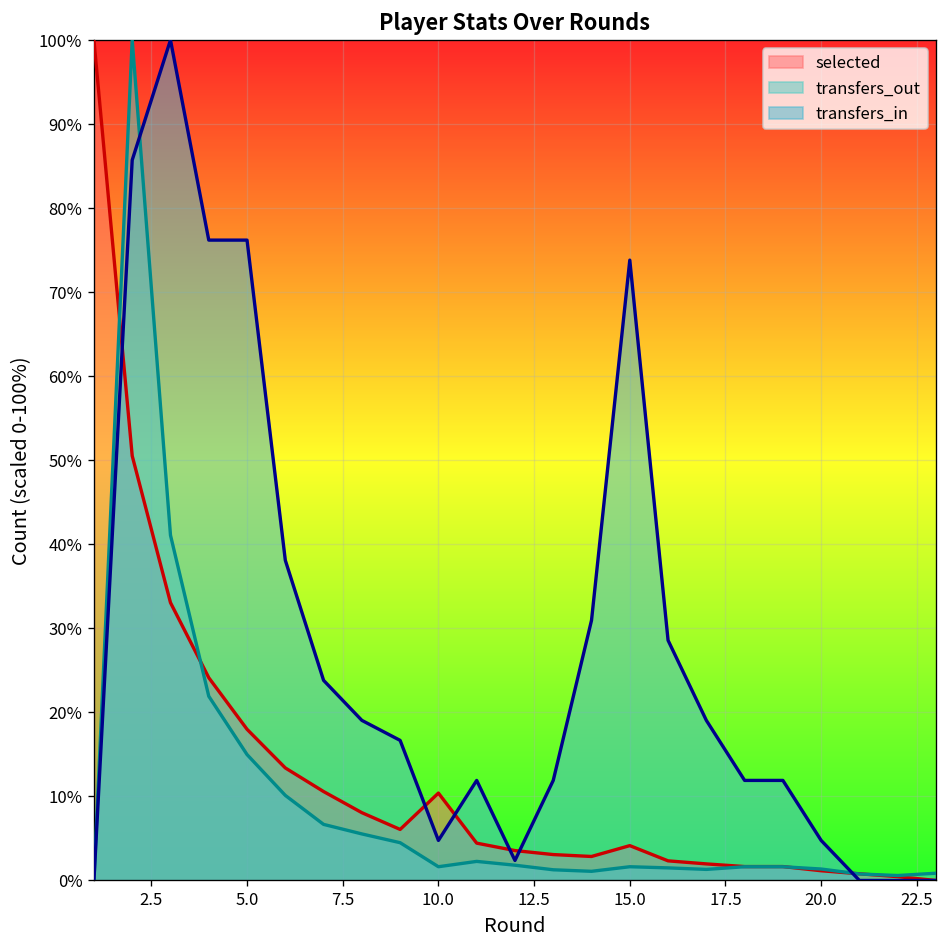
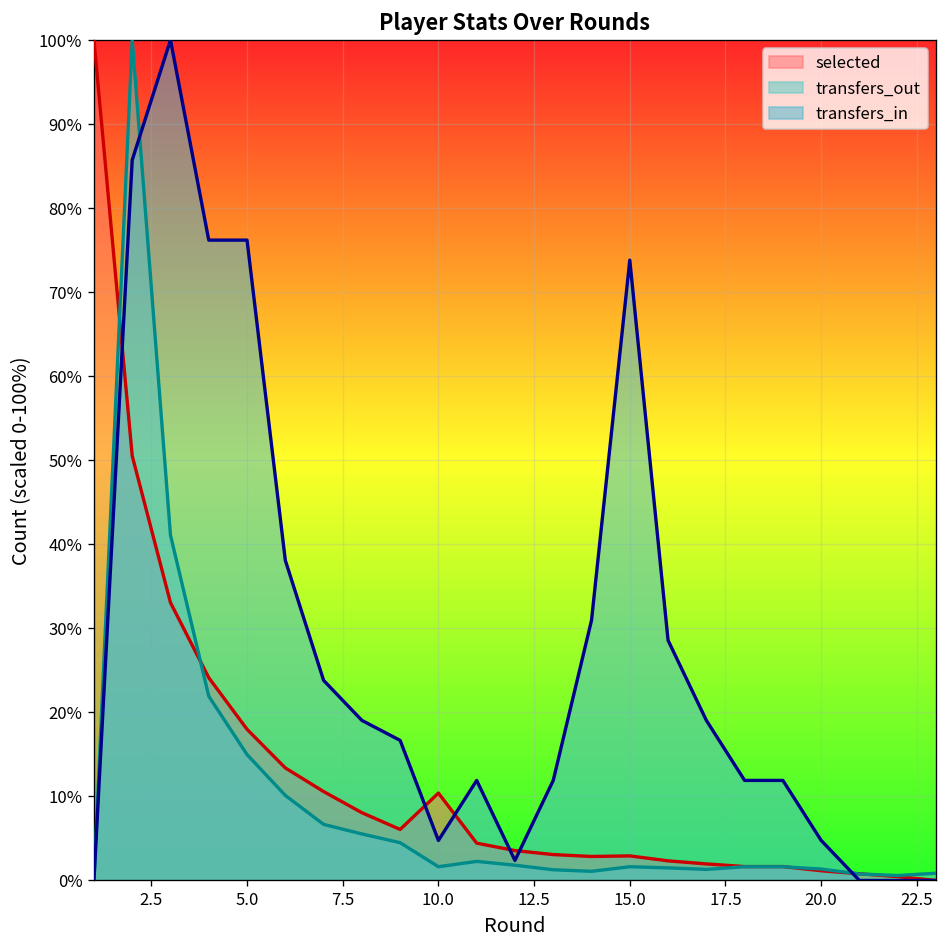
selected, 15.0: 4% -> 3%
